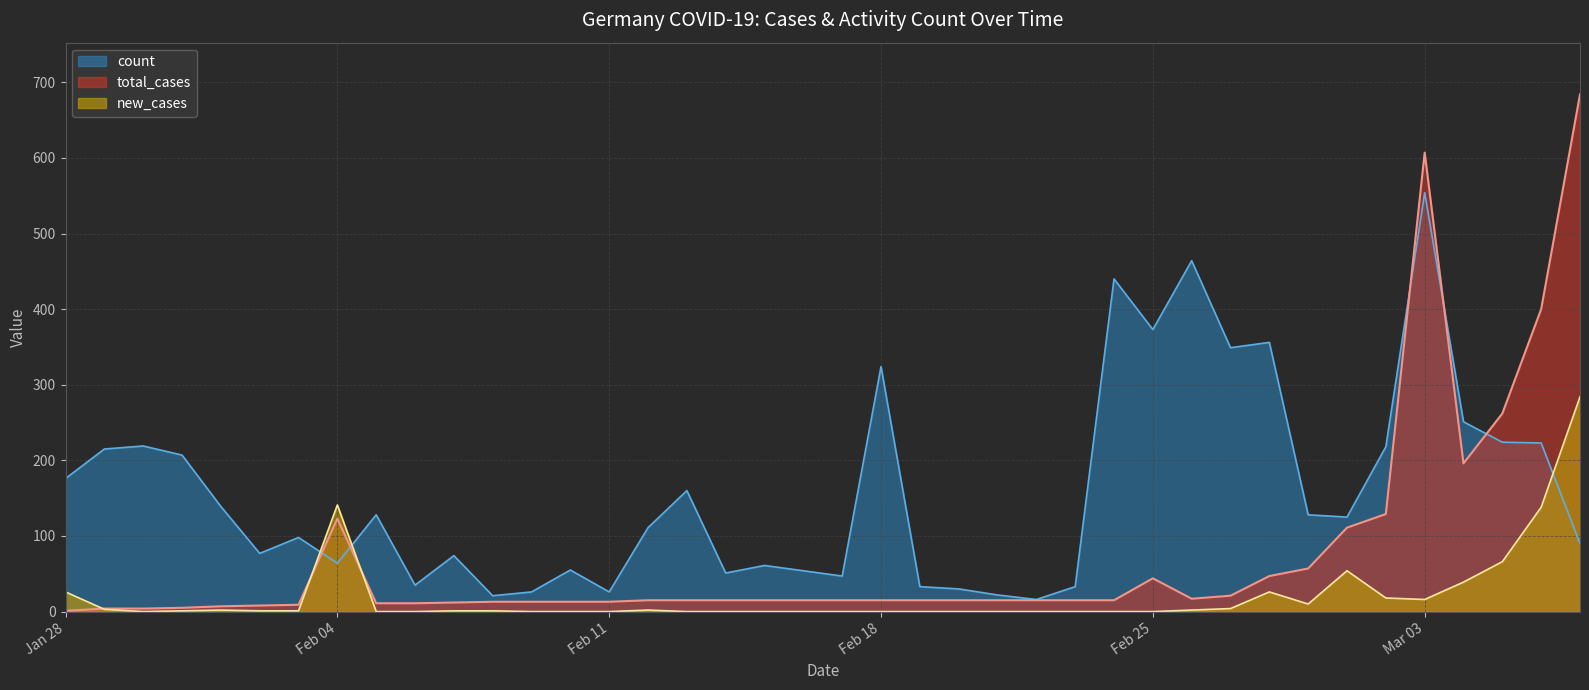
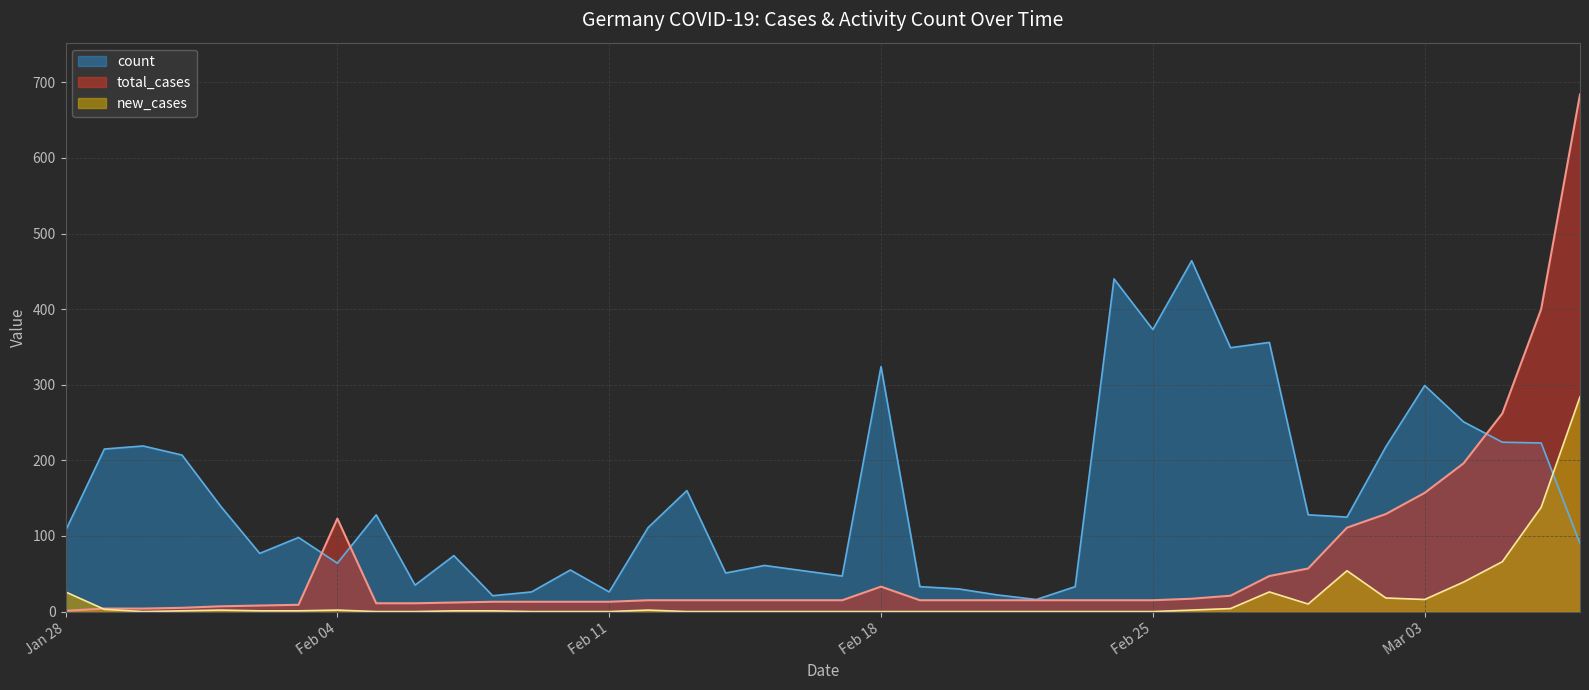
count, Jan 28: 180 -> 110
new_cases, Feb 04: 140 -> 0
total_cases, Feb 18: 20 -> 30
total_cases, Feb 25: 40 -> 20
count, Mar 03: 550 -> 300
total_cases, Mar 03: 610 -> 160
